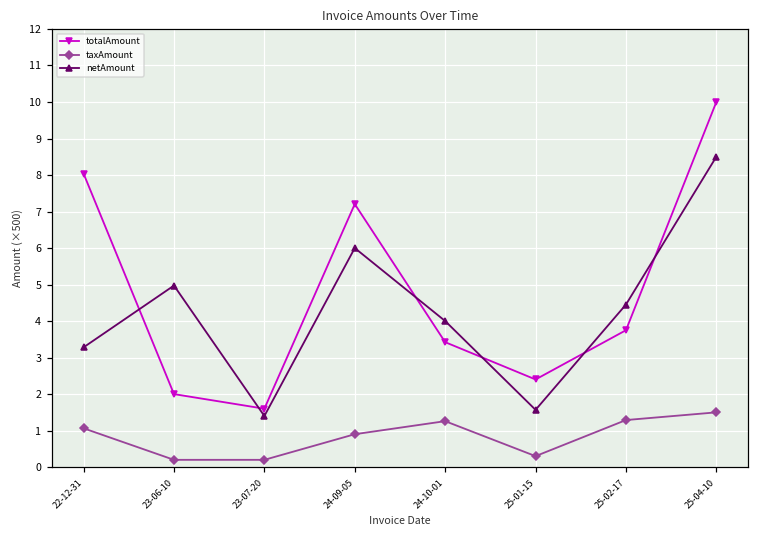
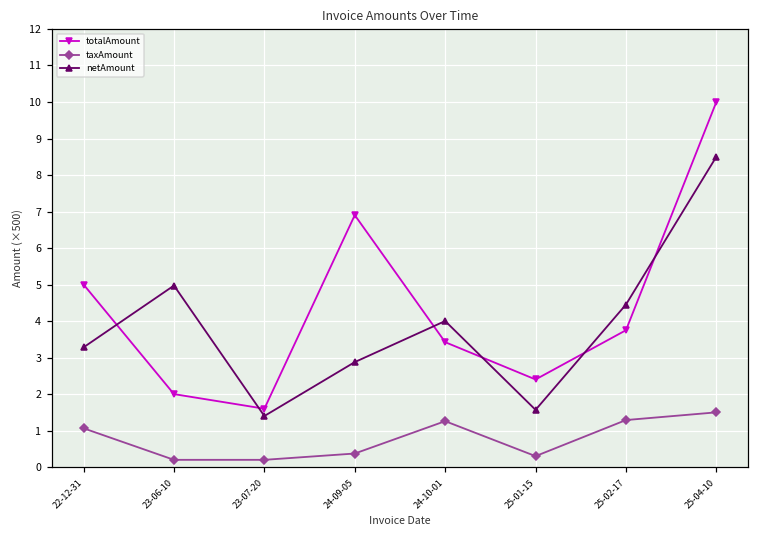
totalAmount, 22-12-31: 8.0 -> 5.0
totalAmount, 24-09-05: 7.2 -> 6.9
taxAmount, 24-09-05: 0.9 -> 0.4
netAmount, 24-09-05: 6.0 -> 2.9
